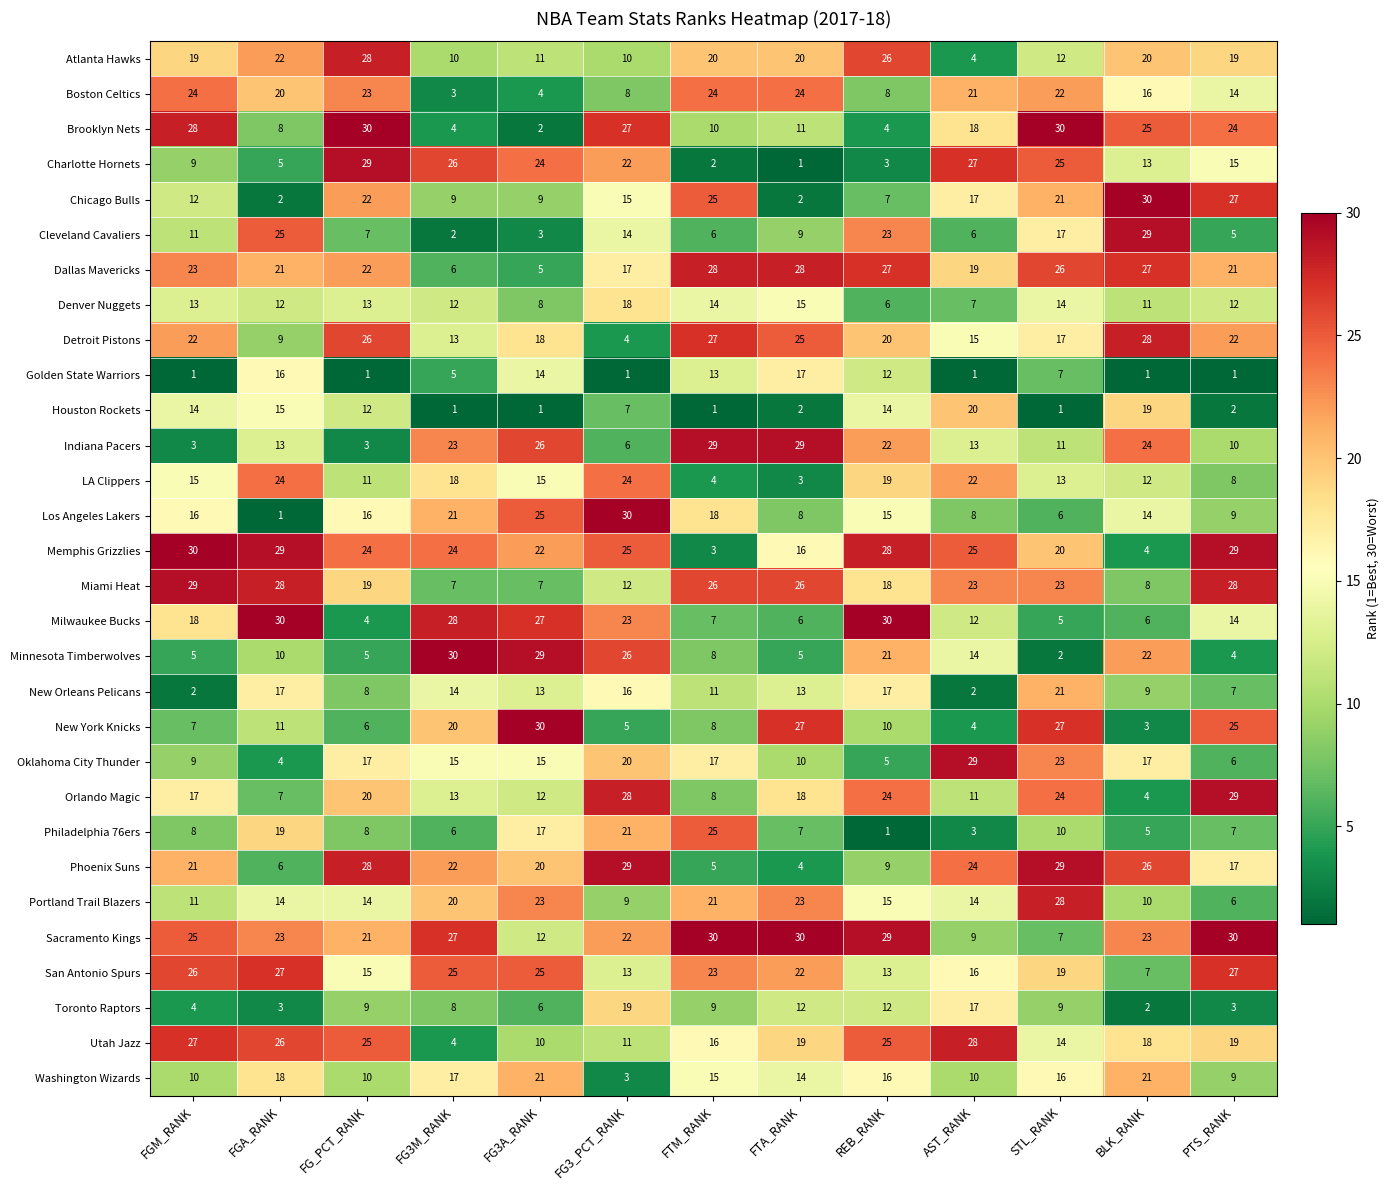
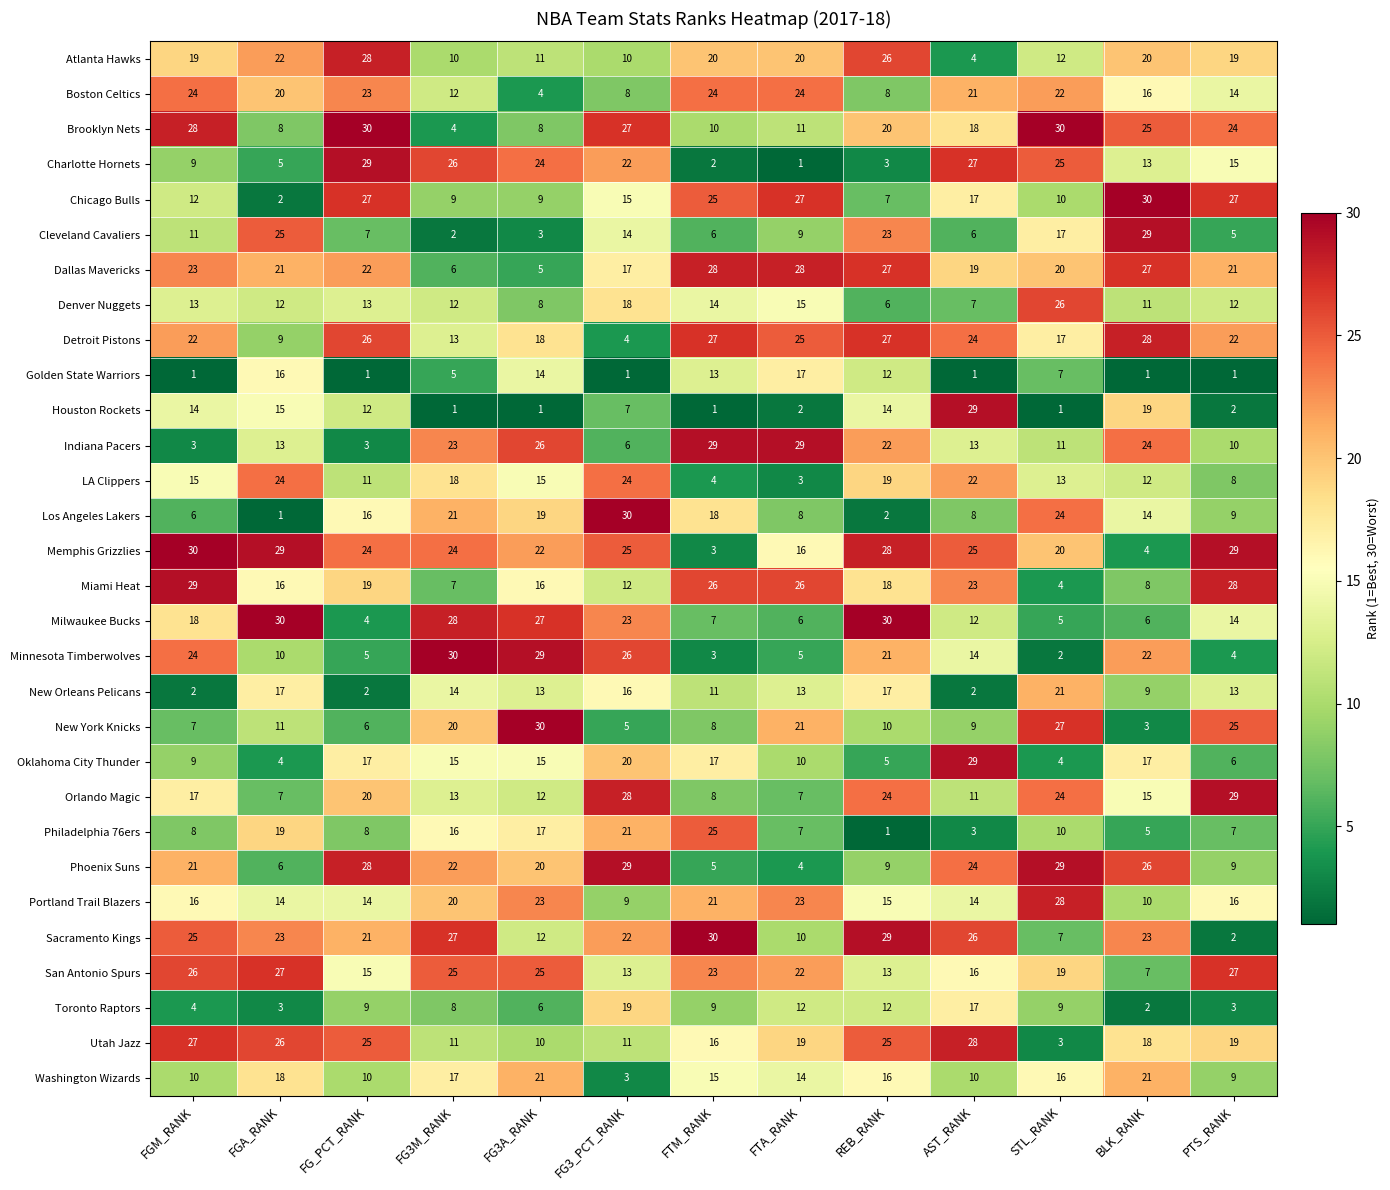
Boston Celtics, FG3M_RANK: 3 -> 12
Brooklyn Nets, FG3A_RANK: 2 -> 8
Brooklyn Nets, REB_RANK: 4 -> 20
Chicago Bulls, FG_PCT_RANK: 22 -> 27
Chicago Bulls, FTA_RANK: 2 -> 27
Chicago Bulls, STL_RANK: 21 -> 10
Dallas Mavericks, STL_RANK: 26 -> 20
Denver Nuggets, STL_RANK: 14 -> 26
Detroit Pistons, REB_RANK: 20 -> 27
Detroit Pistons, AST_RANK: 15 -> 24
Houston Rockets, AST_RANK: 20 -> 29
Los Angeles Lakers, FGM_RANK: 16 -> 6
Los Angeles Lakers, FG3A_RANK: 25 -> 19
Los Angeles Lakers, REB_RANK: 15 -> 2
Los Angeles Lakers, STL_RANK: 6 -> 24
Miami Heat, FGA_RANK: 28 -> 16
Miami Heat, FG3A_RANK: 7 -> 16
Miami Heat, STL_RANK: 23 -> 4
Minnesota Timberwolves, FGM_RANK: 5 -> 24
Minnesota Timberwolves, FTM_RANK: 8 -> 3
New Orleans Pelicans, FG_PCT_RANK: 8 -> 2
New Orleans Pelicans, PTS_RANK: 7 -> 13
New York Knicks, FTA_RANK: 27 -> 21
New York Knicks, AST_RANK: 4 -> 9
Oklahoma City Thunder, STL_RANK: 23 -> 4
Orlando Magic, FTA_RANK: 18 -> 7
Orlando Magic, BLK_RANK: 4 -> 15
Philadelphia 76ers, FG3M_RANK: 6 -> 16
Phoenix Suns, PTS_RANK: 17 -> 9
Portland Trail Blazers, FGM_RANK: 11 -> 16
Portland Trail Blazers, PTS_RANK: 6 -> 16
Sacramento Kings, FTA_RANK: 30 -> 10
Sacramento Kings, AST_RANK: 9 -> 26
Sacramento Kings, PTS_RANK: 30 -> 2
Utah Jazz, FG3M_RANK: 4 -> 11
Utah Jazz, STL_RANK: 14 -> 3
